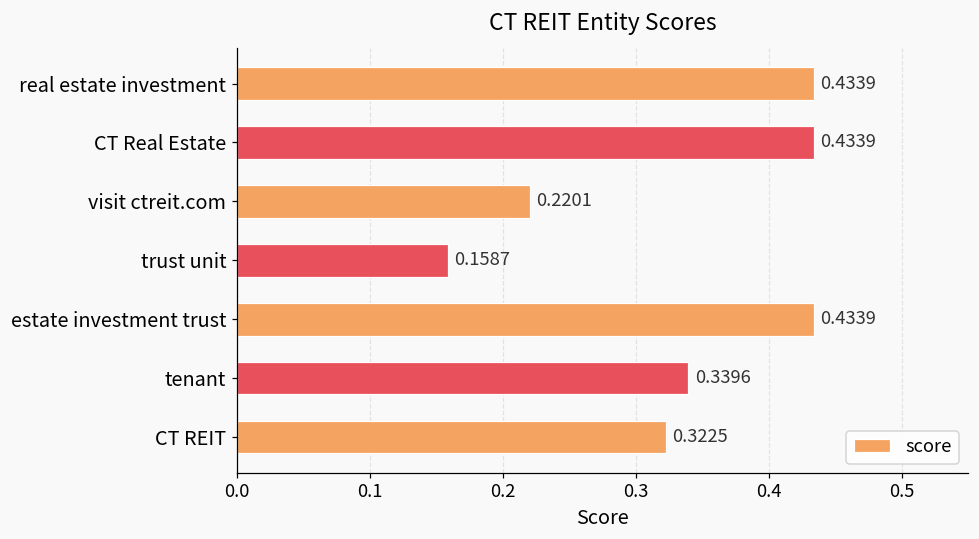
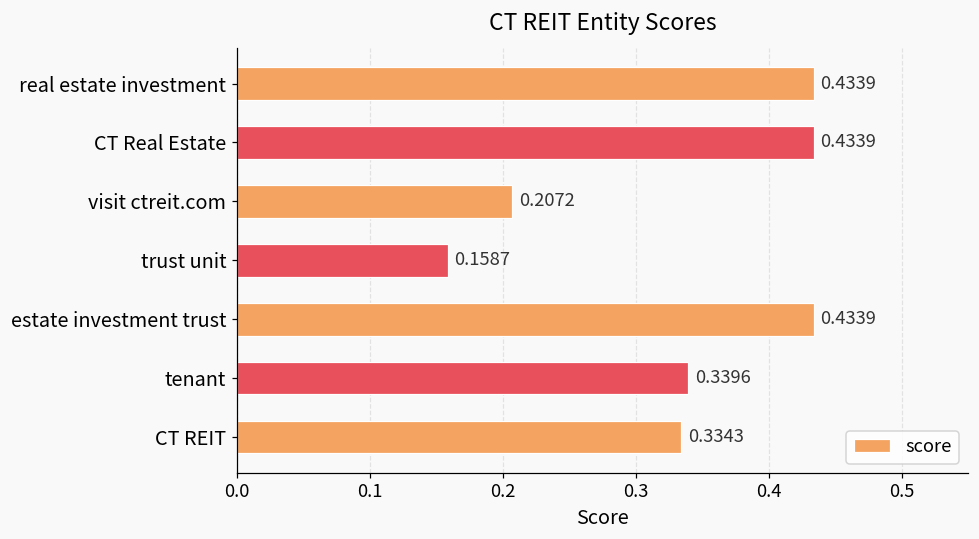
visit ctreit.com: 0.2201 -> 0.2072
CT REIT: 0.3225 -> 0.3343
